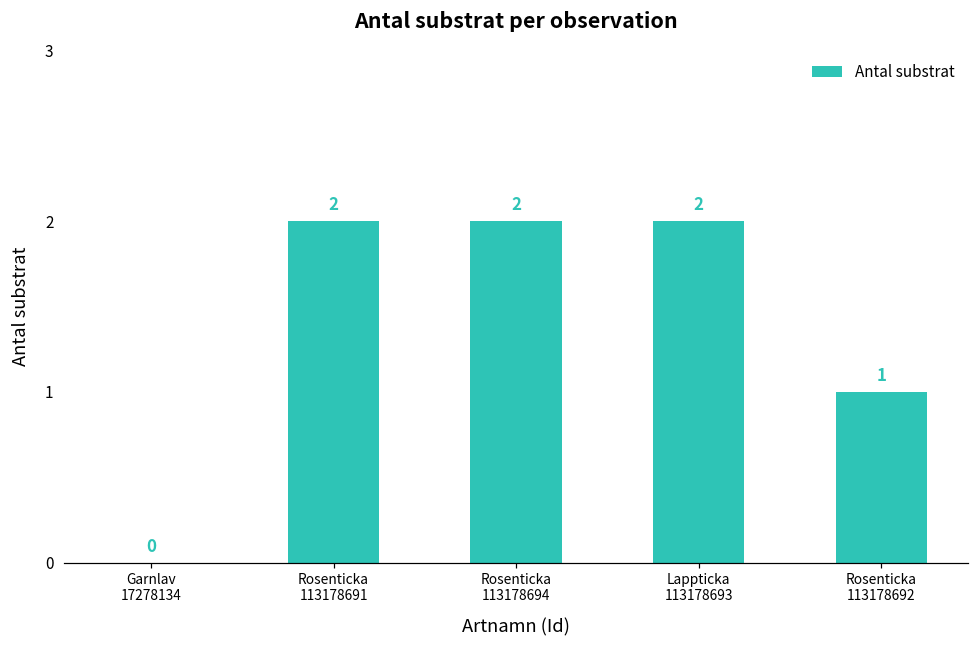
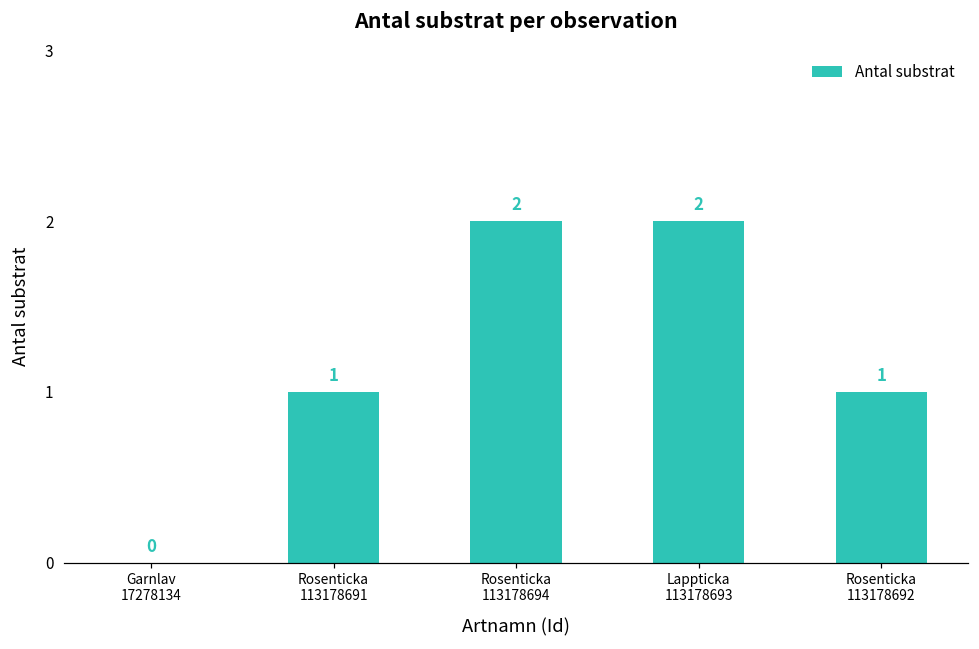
Rosenticka 113178691: 2 -> 1
